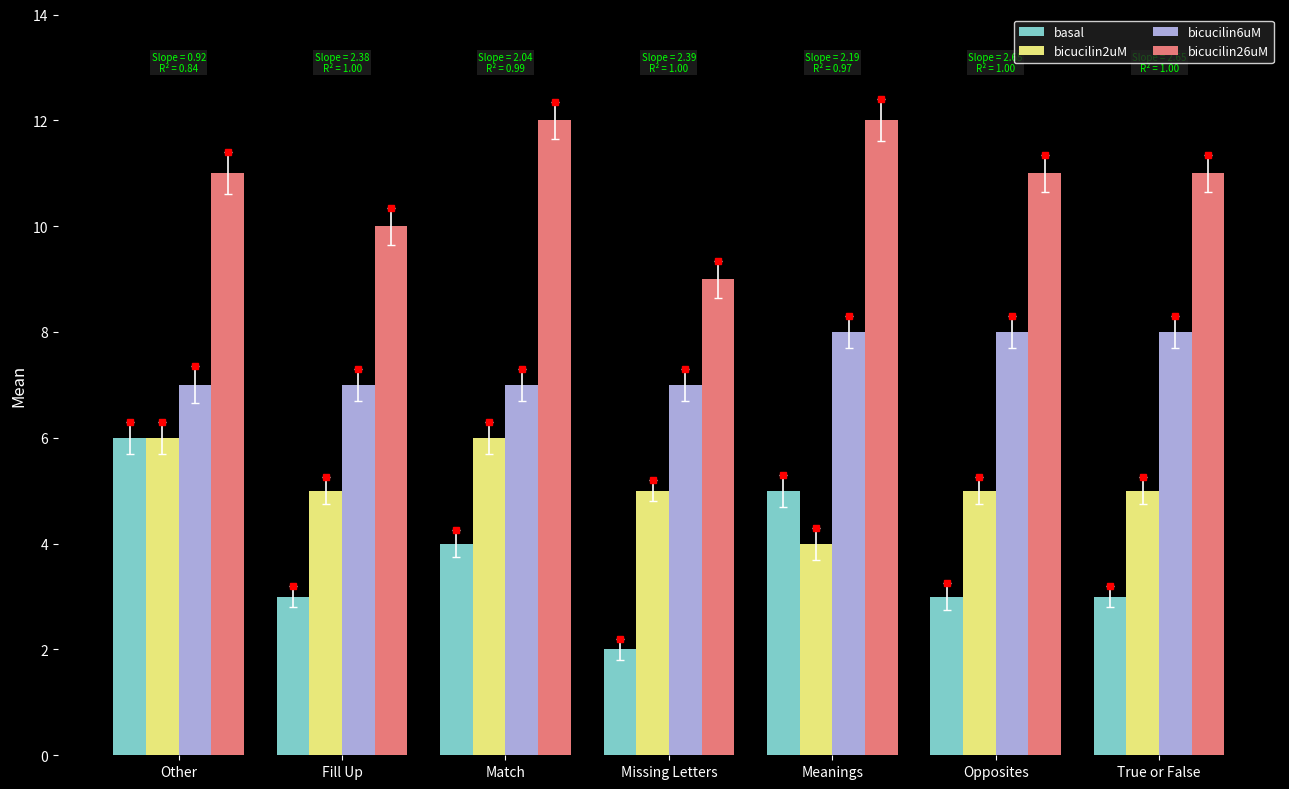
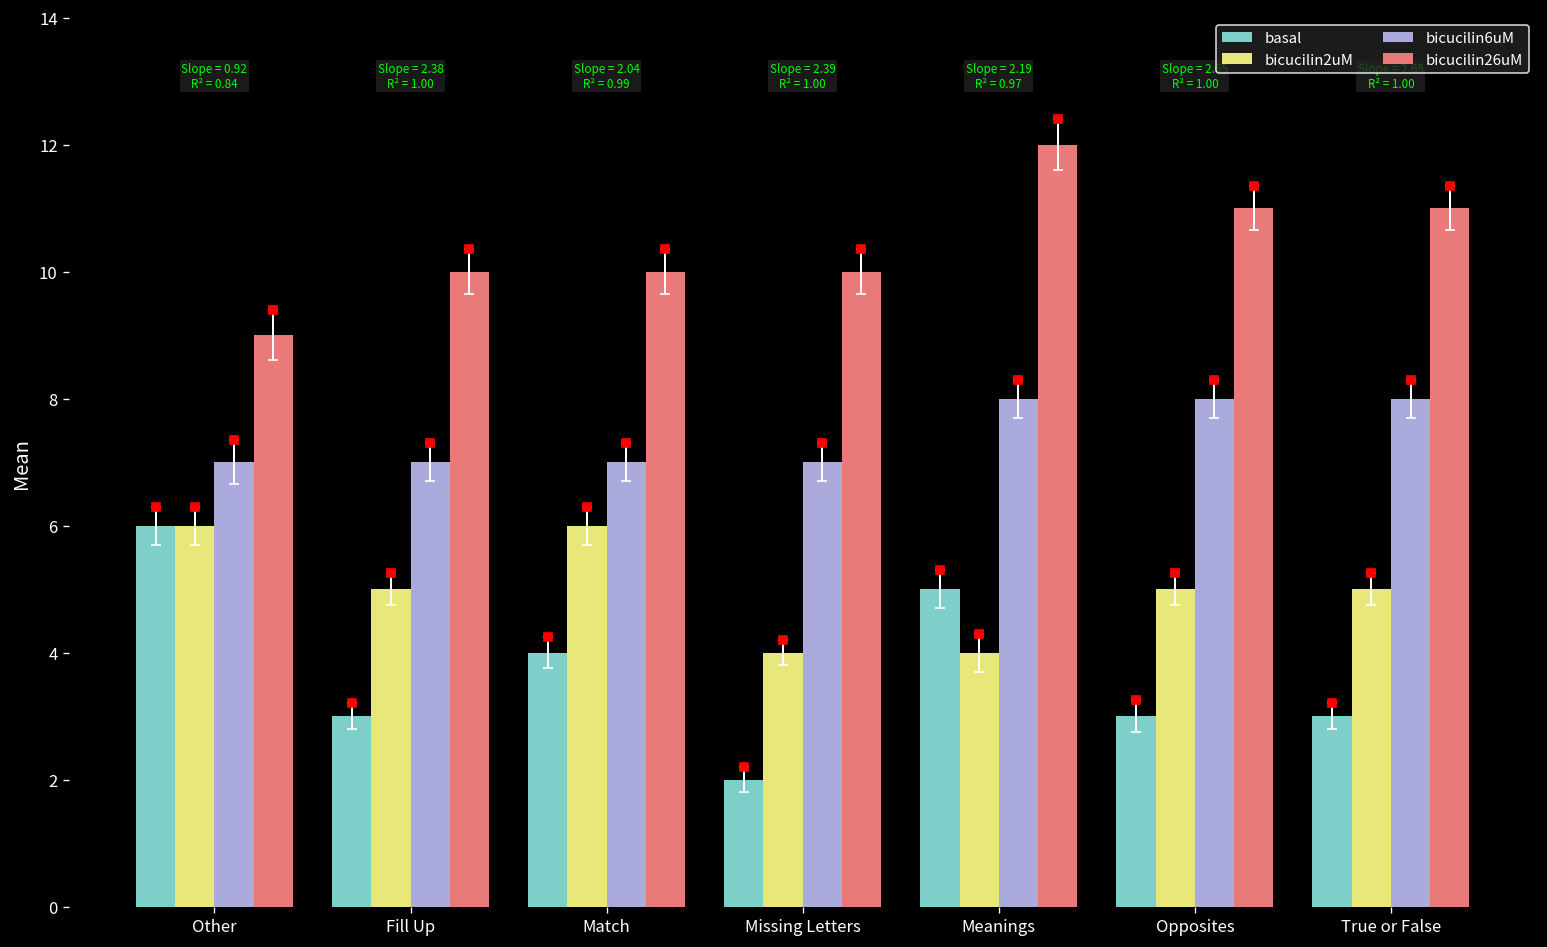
bicucilin26uM, Other: 11 -> 9
bicucilin26uM, Match: 12 -> 10
bicucilin2uM, Missing Letters: 5 -> 4
bicucilin26uM, Missing Letters: 9 -> 10
